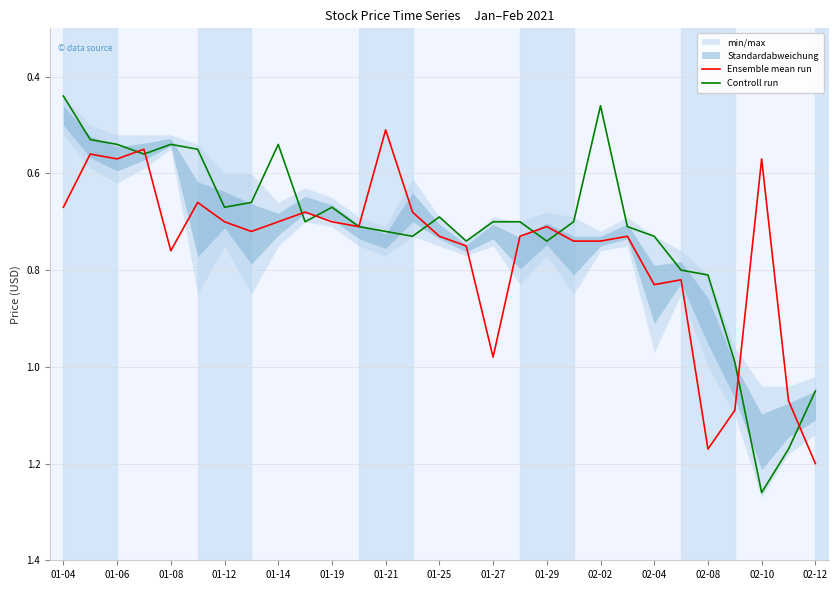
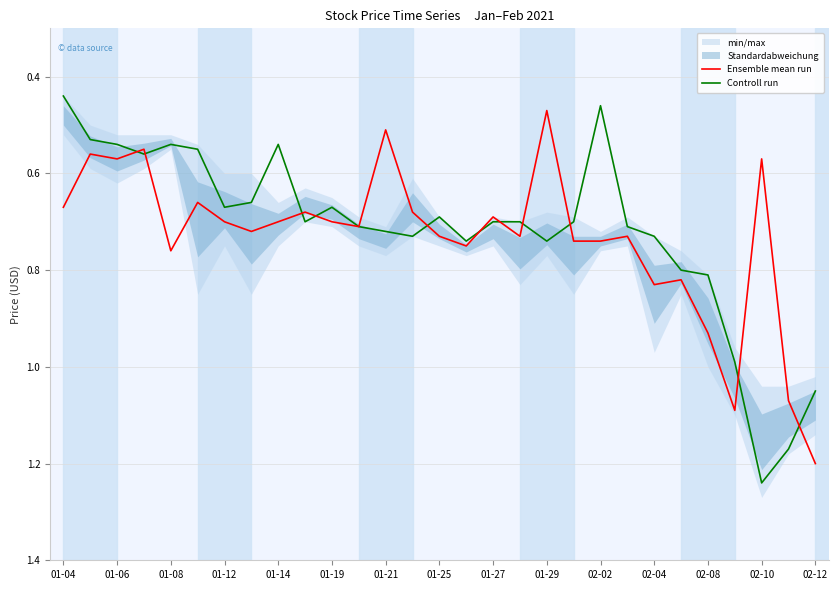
Ensemble mean run, 01-27: 0.98 -> 0.69
Ensemble mean run, 01-29: 0.71 -> 0.47
Ensemble mean run, 02-08: 1.17 -> 0.93
Controll run, 02-10: 1.26 -> 1.24
